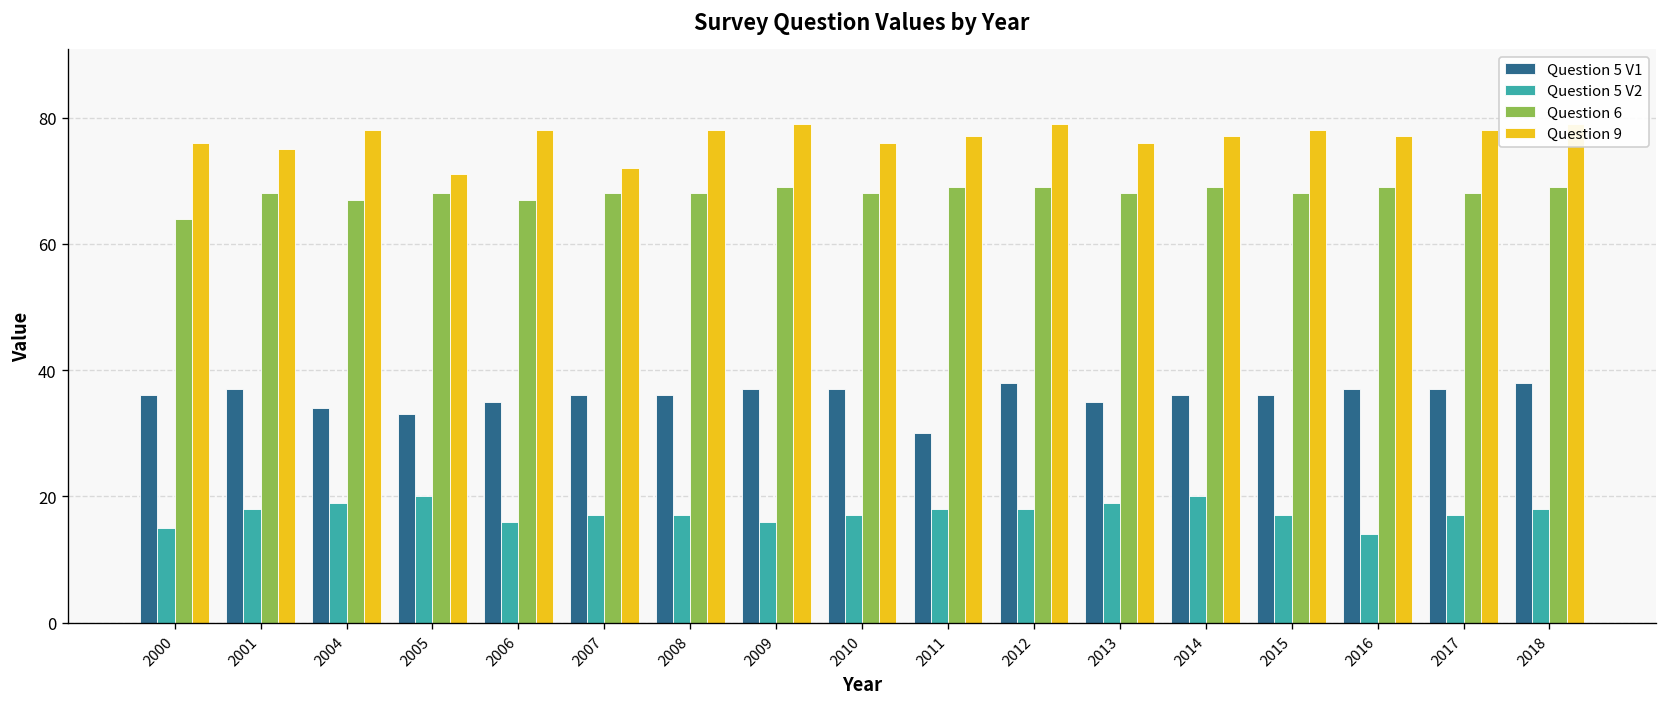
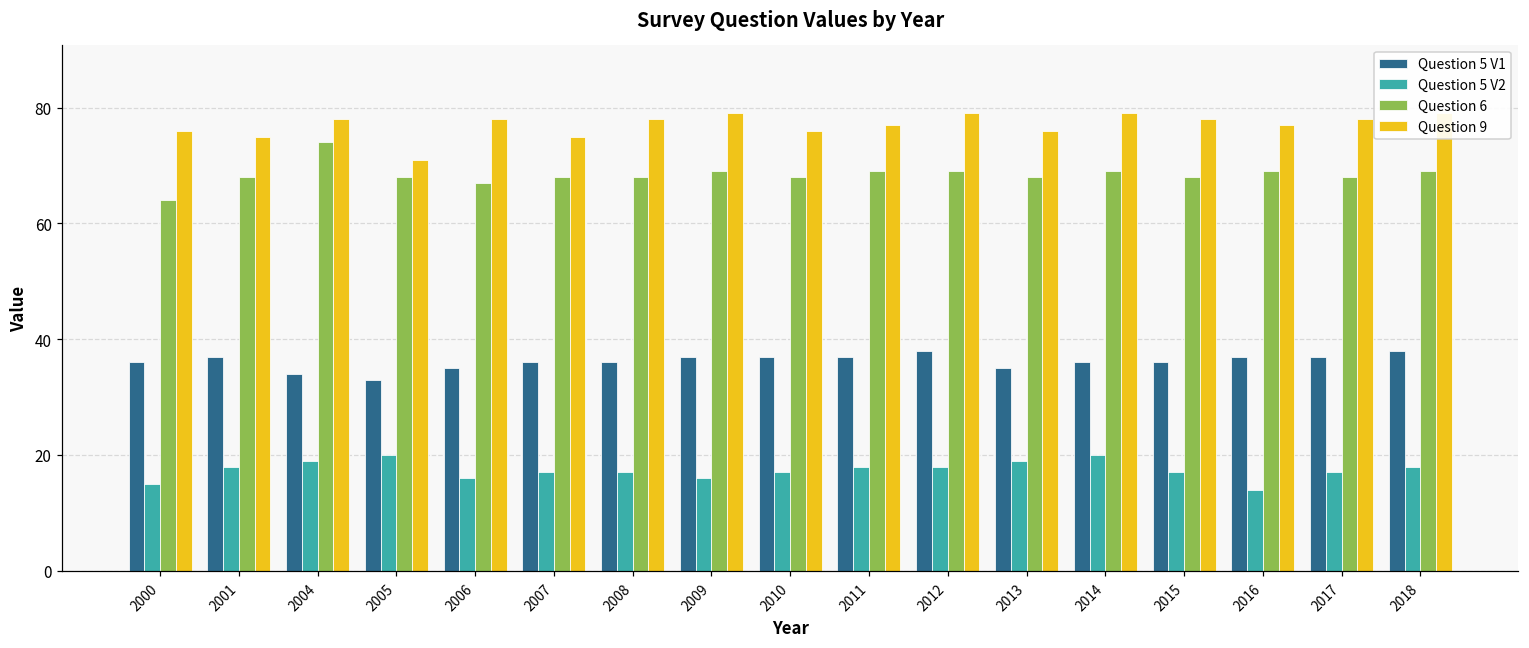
Question 6, 2004: 67 -> 74
Question 9, 2007: 72 -> 75
Question 5 V1, 2011: 30 -> 37
Question 9, 2014: 77 -> 79
